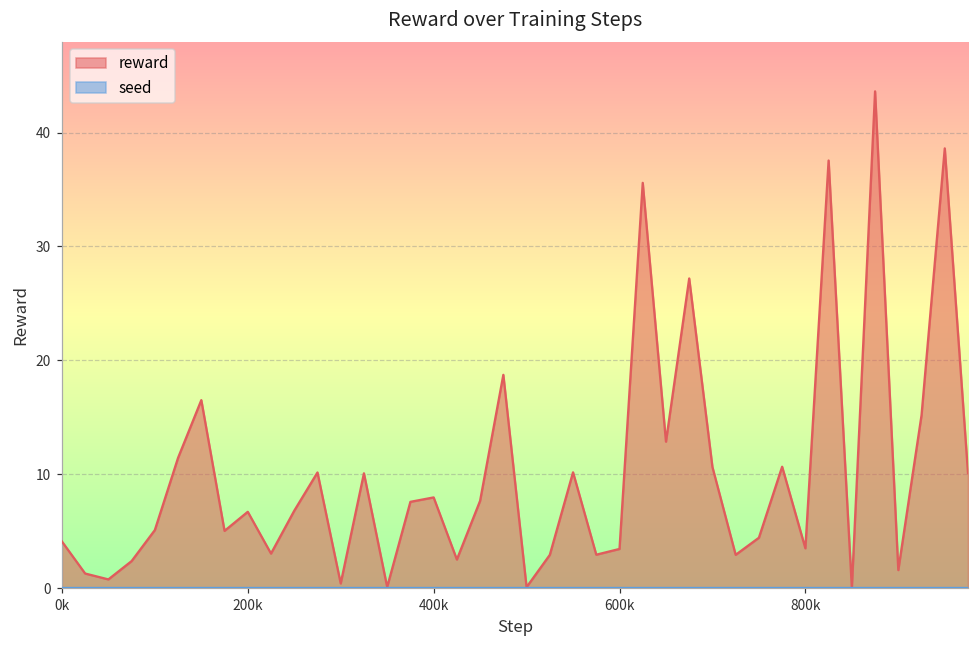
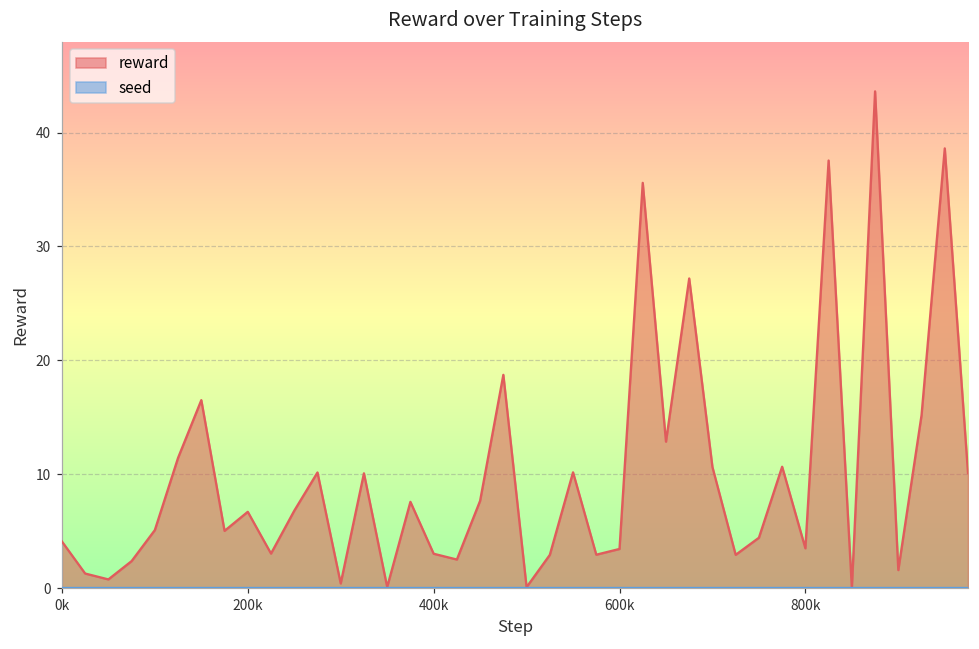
reward, 400k: 8.0 -> 3.0
